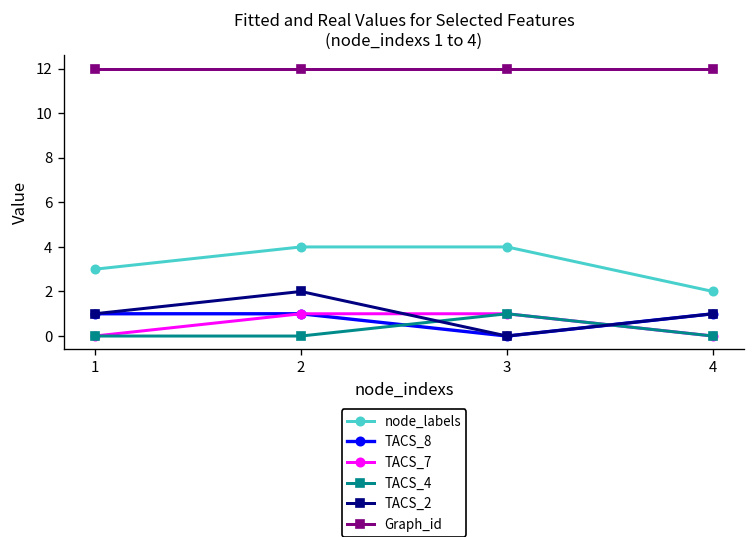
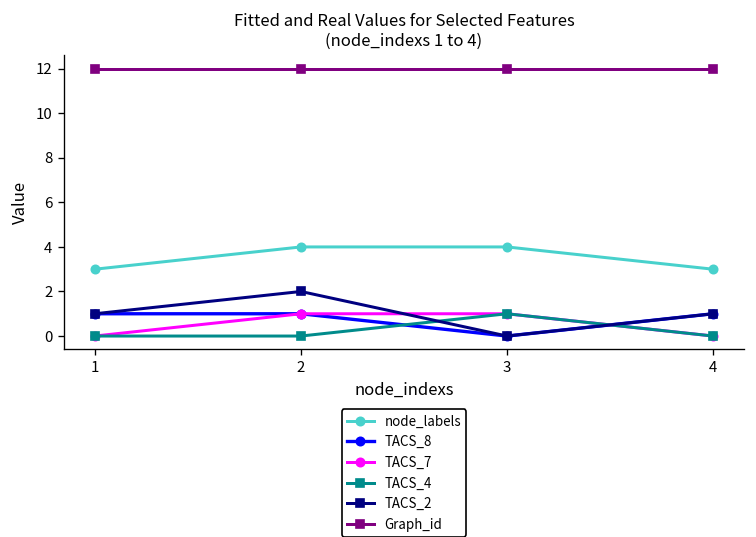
node_labels, 4: 2 -> 3
